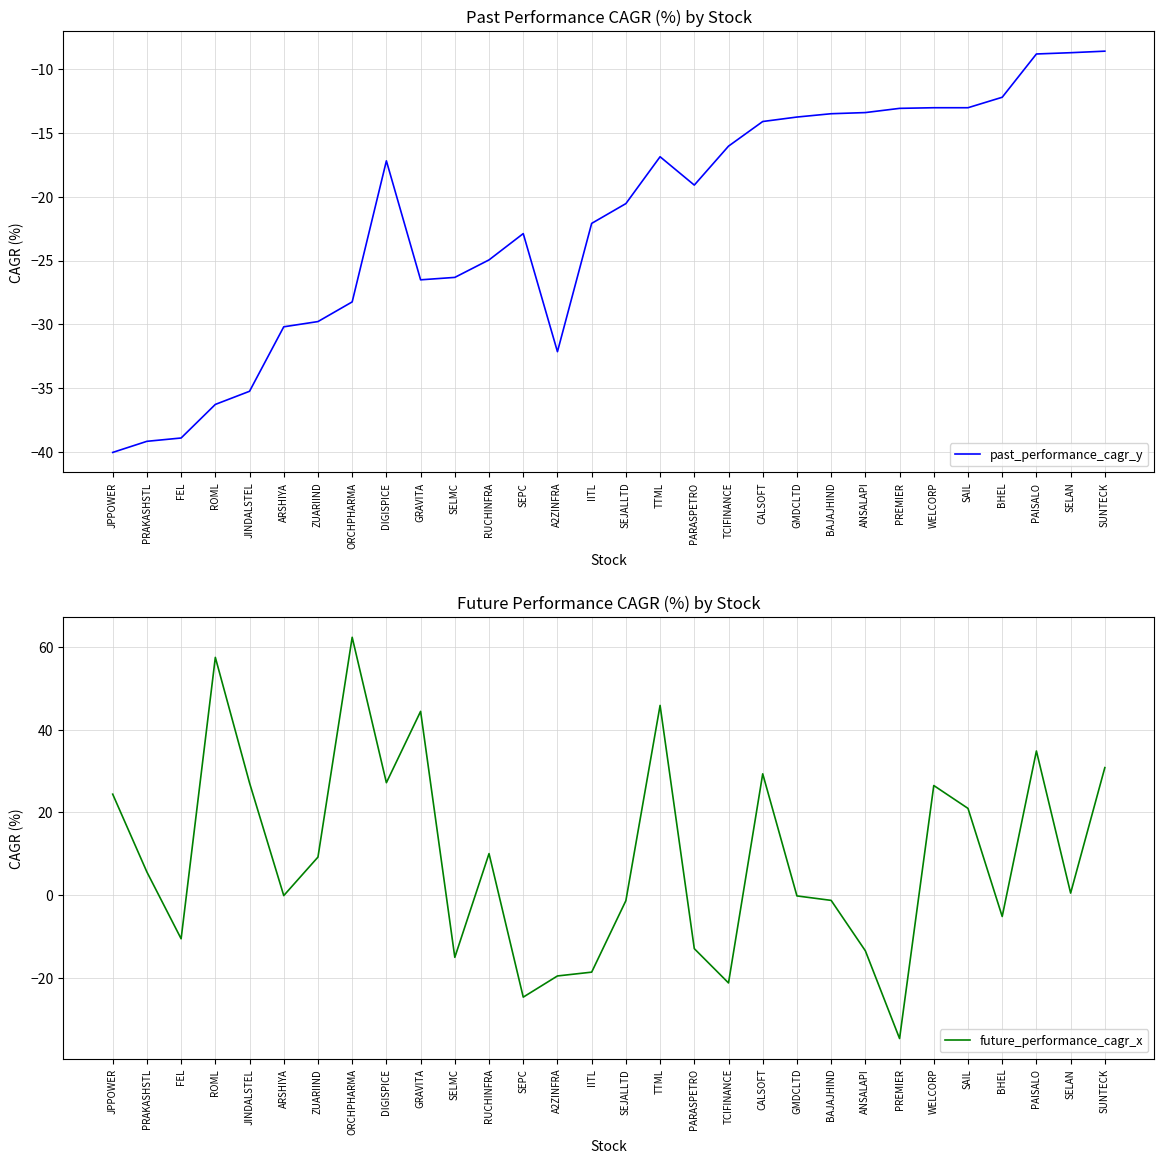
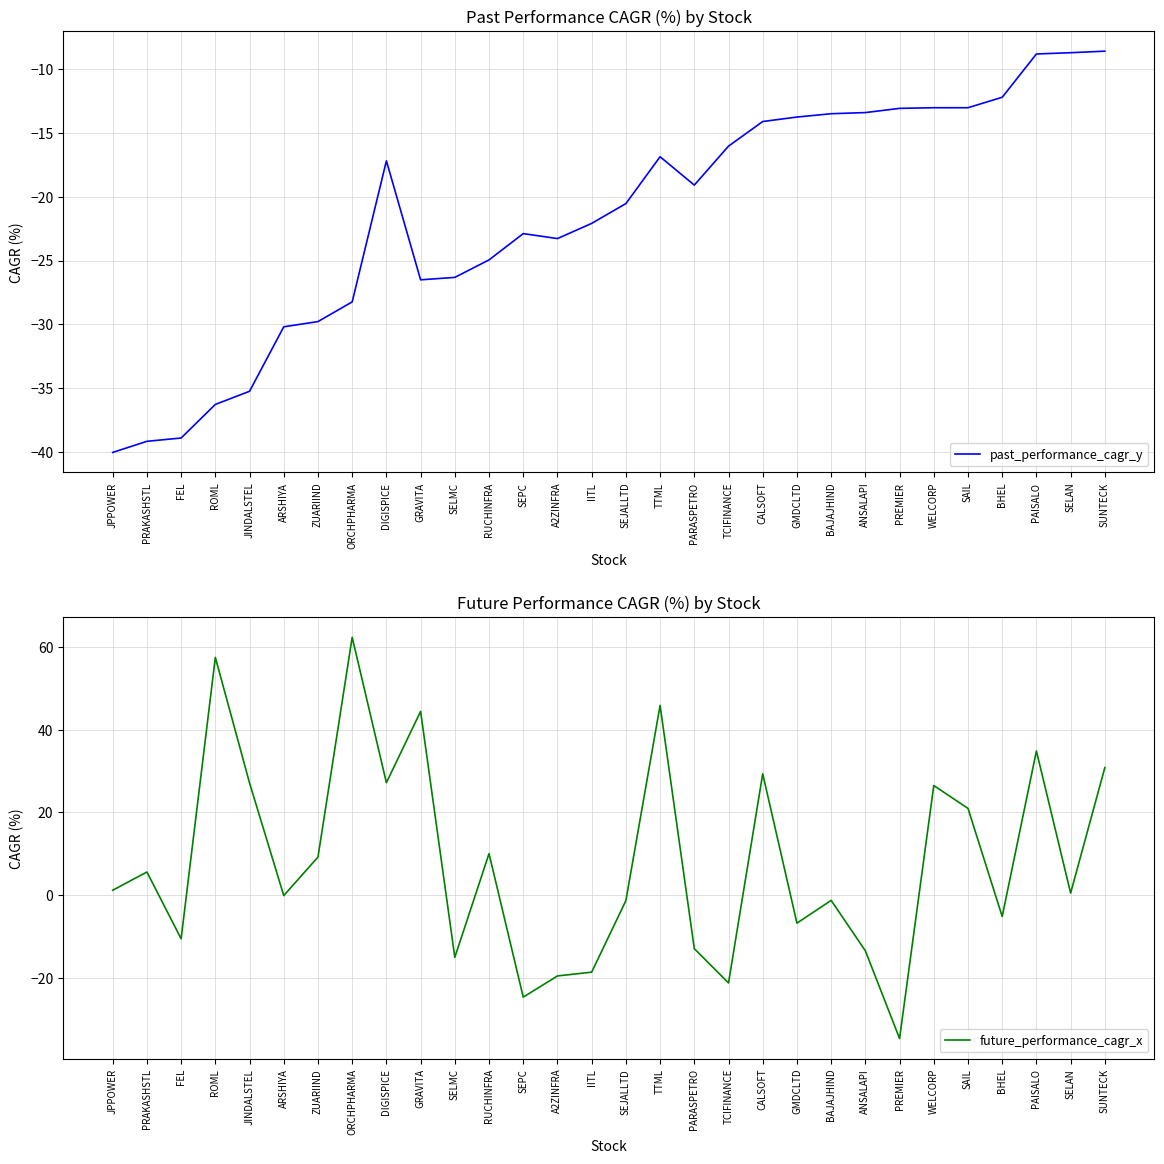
Past Performance CAGR (%) by Stock, A2ZINFRA: -32.1 -> -23.3
Future Performance CAGR (%) by Stock, JPPOWER: 24 -> 1
Future Performance CAGR (%) by Stock, GMDCLTD: 0 -> -7
